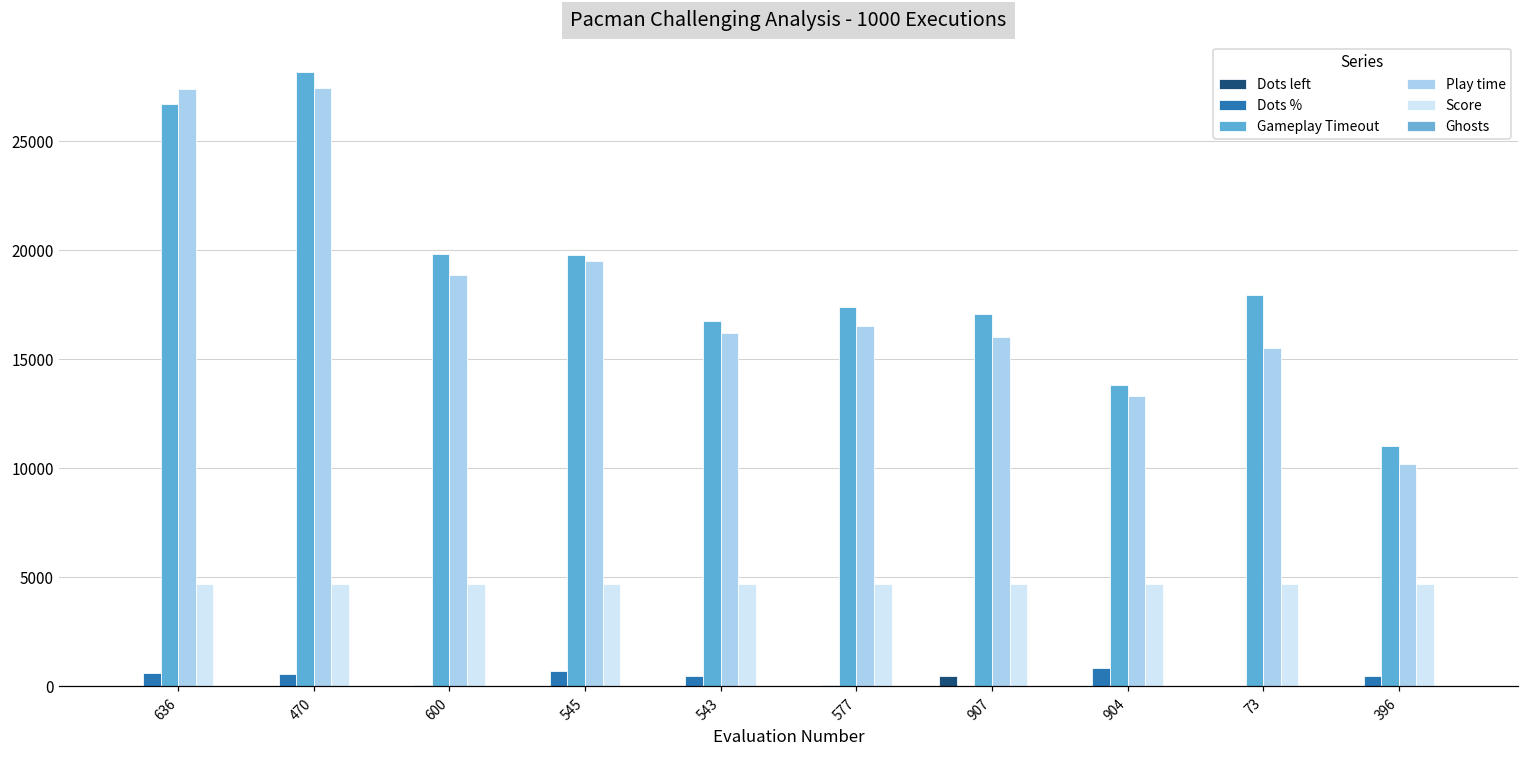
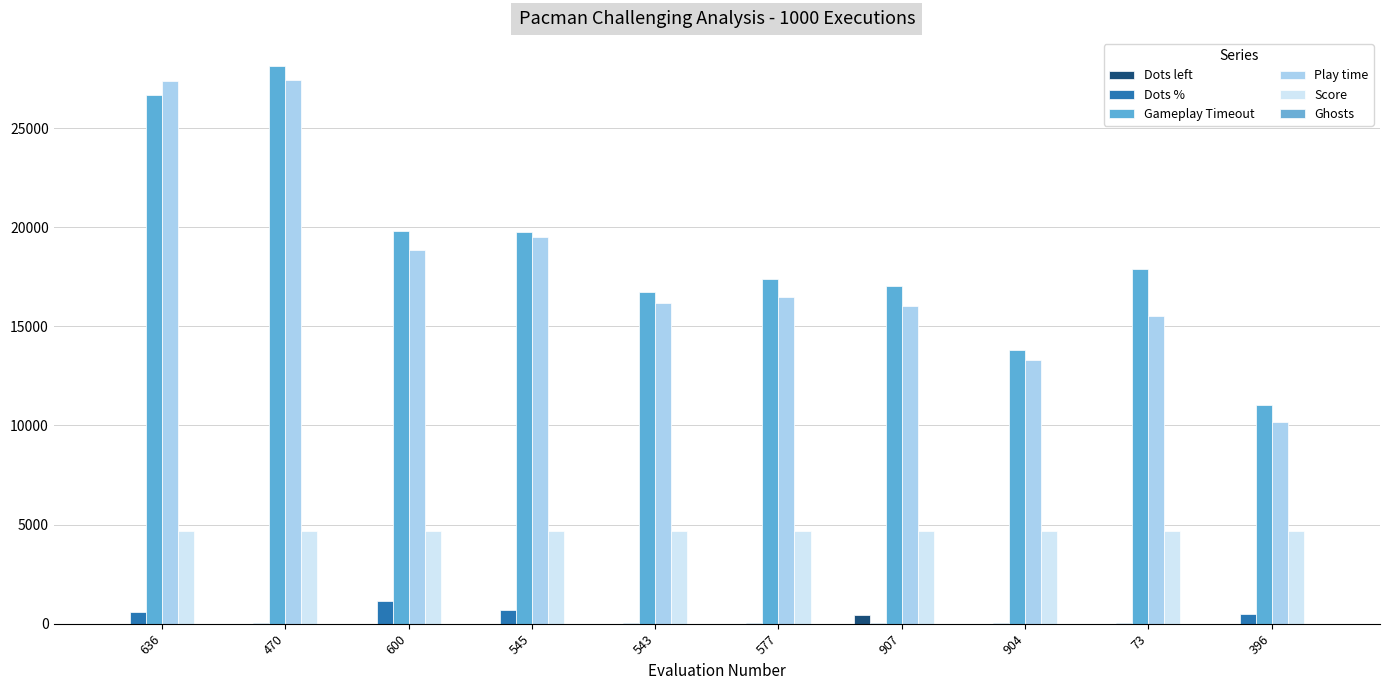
Dots %, 470: 600 -> 0
Dots %, 600: 0 -> 1200
Dots %, 543: 500 -> 0
Dots %, 904: 800 -> 0
